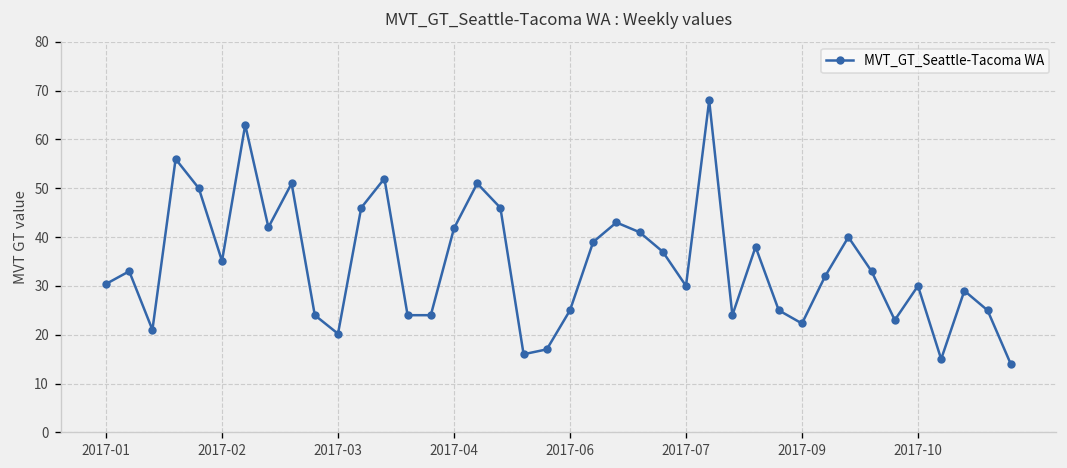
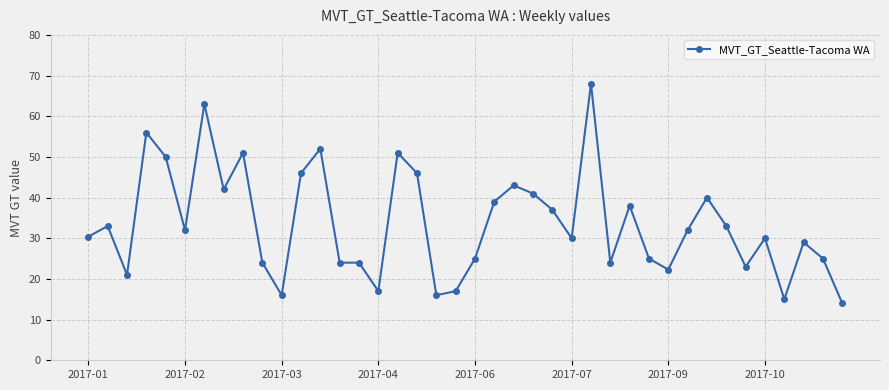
2017-02: 35 -> 32
2017-03: 20 -> 16
2017-04: 42 -> 17
